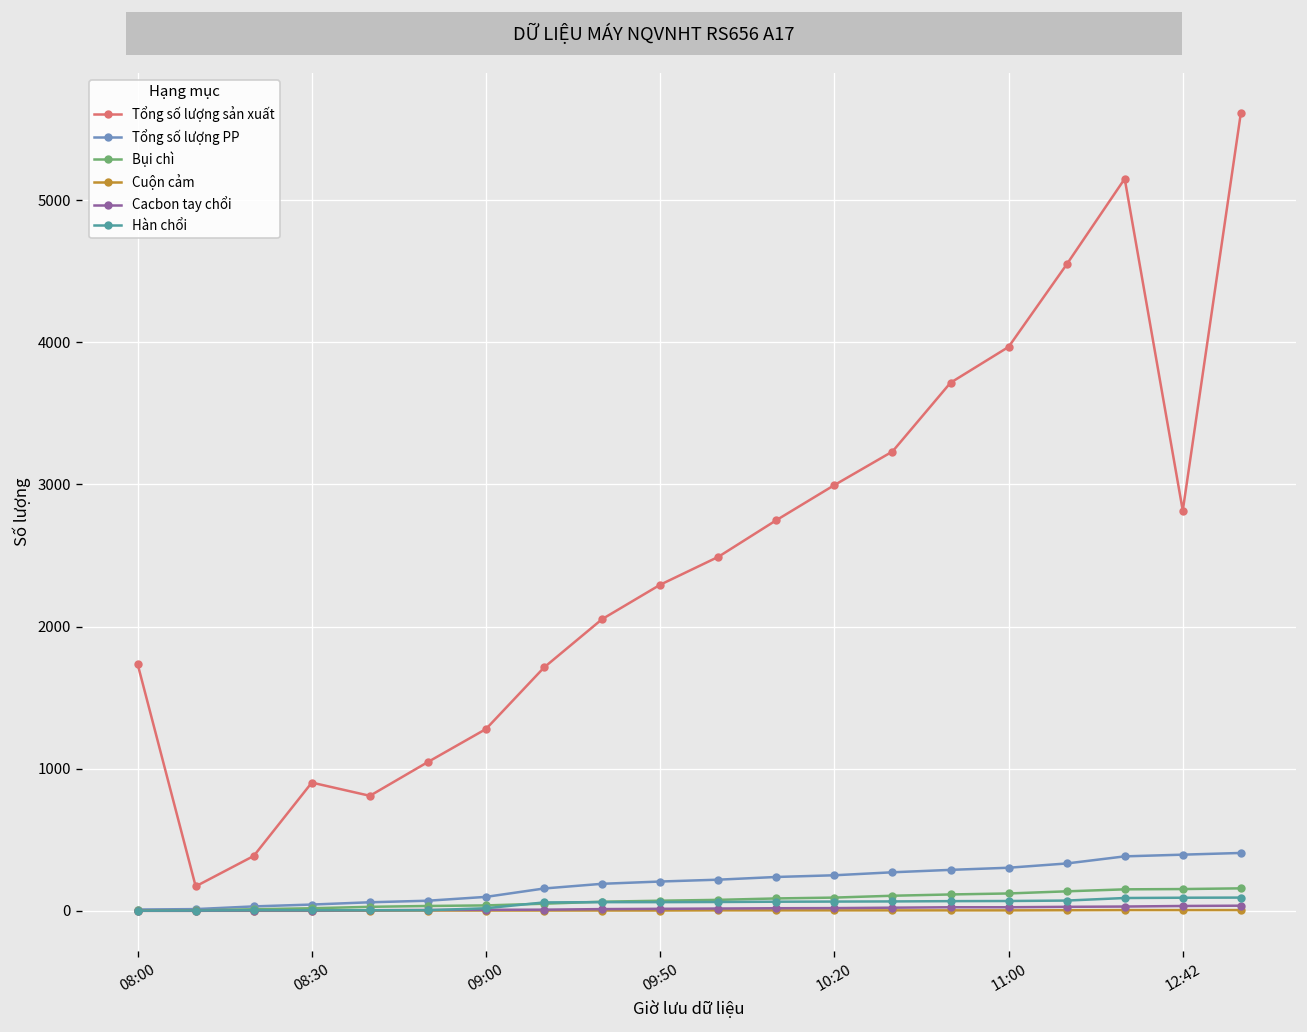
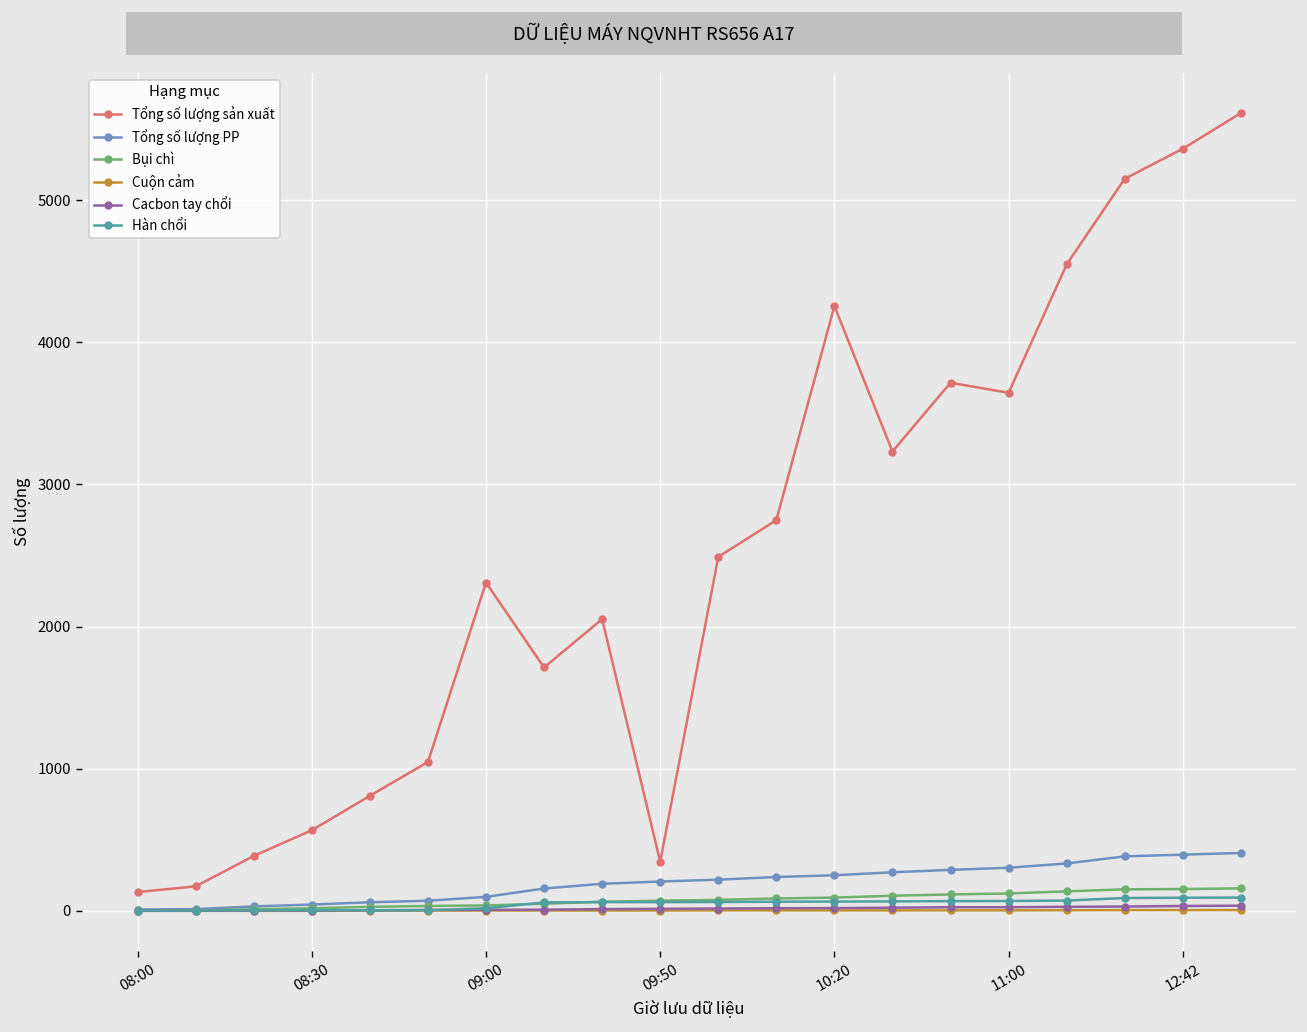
Tổng số lượng sản xuất, 08:00: 1740 -> 130
Tổng số lượng sản xuất, 08:30: 900 -> 570
Tổng số lượng sản xuất, 09:00: 1280 -> 2310
Tổng số lượng sản xuất, 09:50: 2290 -> 350
Tổng số lượng sản xuất, 10:20: 3000 -> 4260
Tổng số lượng sản xuất, 11:00: 3970 -> 3640
Tổng số lượng sản xuất, 12:42: 2820 -> 5360
